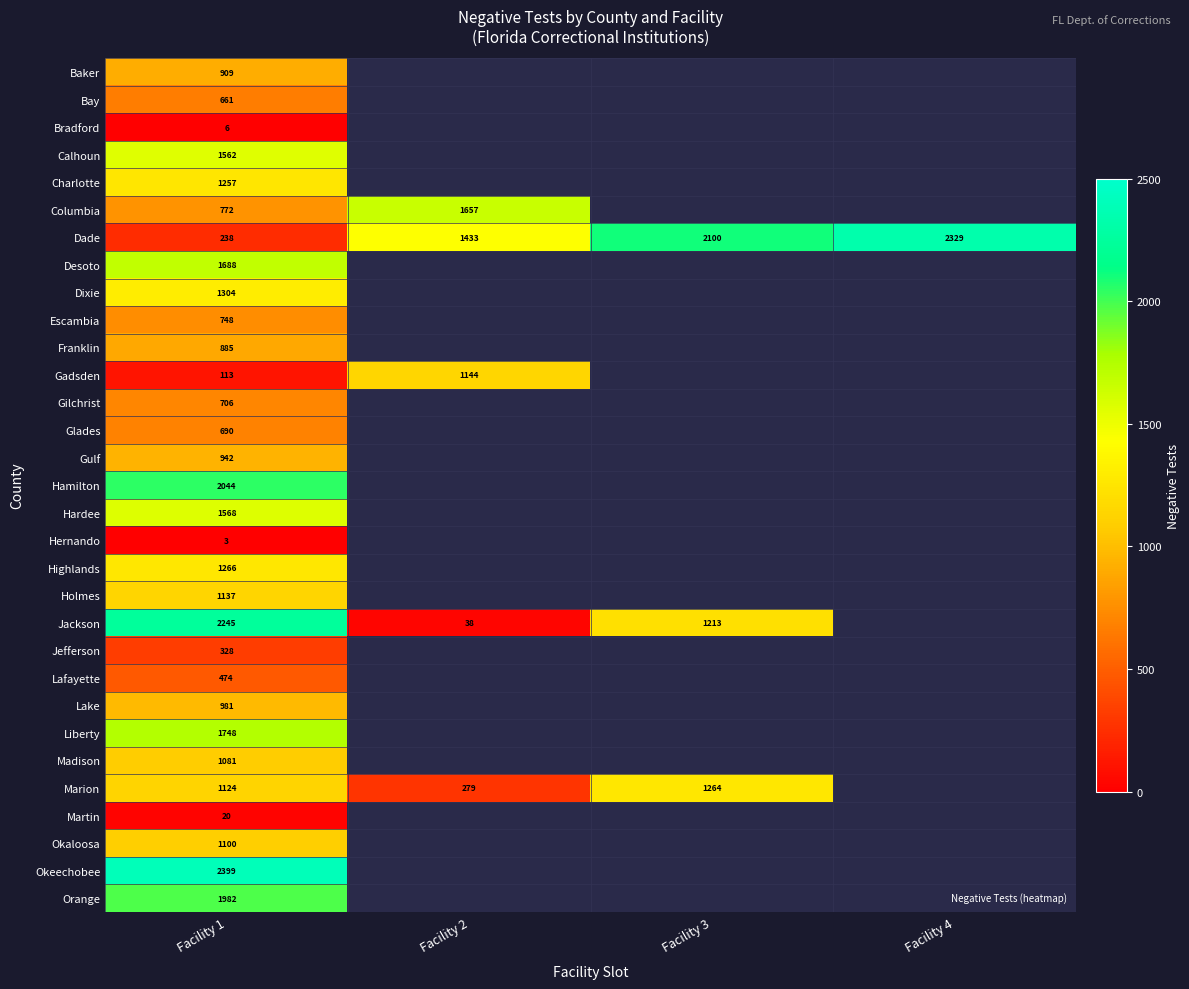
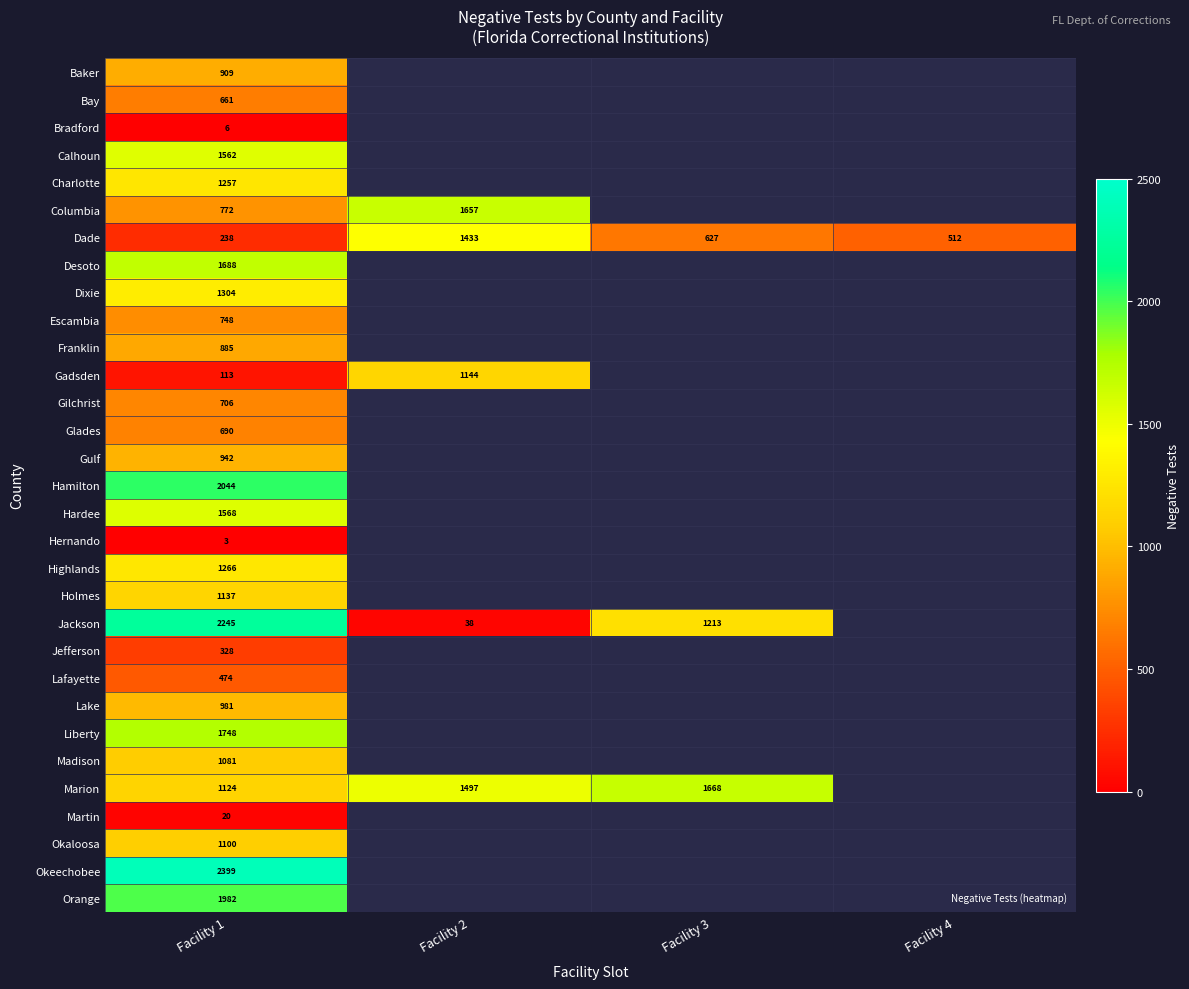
Dade, Facility 3: 2100 -> 627
Dade, Facility 4: 2329 -> 512
Marion, Facility 2: 279 -> 1497
Marion, Facility 3: 1264 -> 1668
